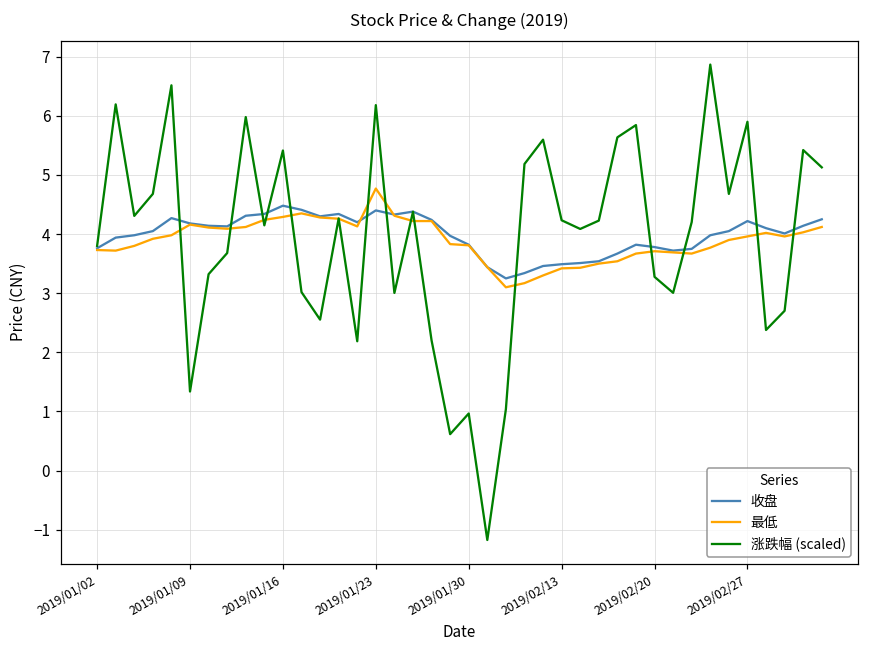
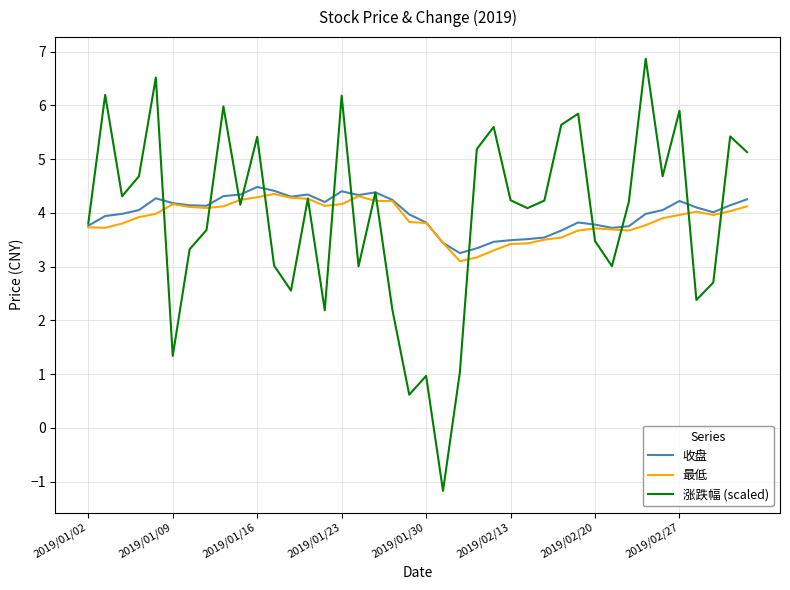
最低, 2019/01/23: 4.8 -> 4.2
涨跌幅 (scaled), 2019/02/20: 3.3 -> 3.5
